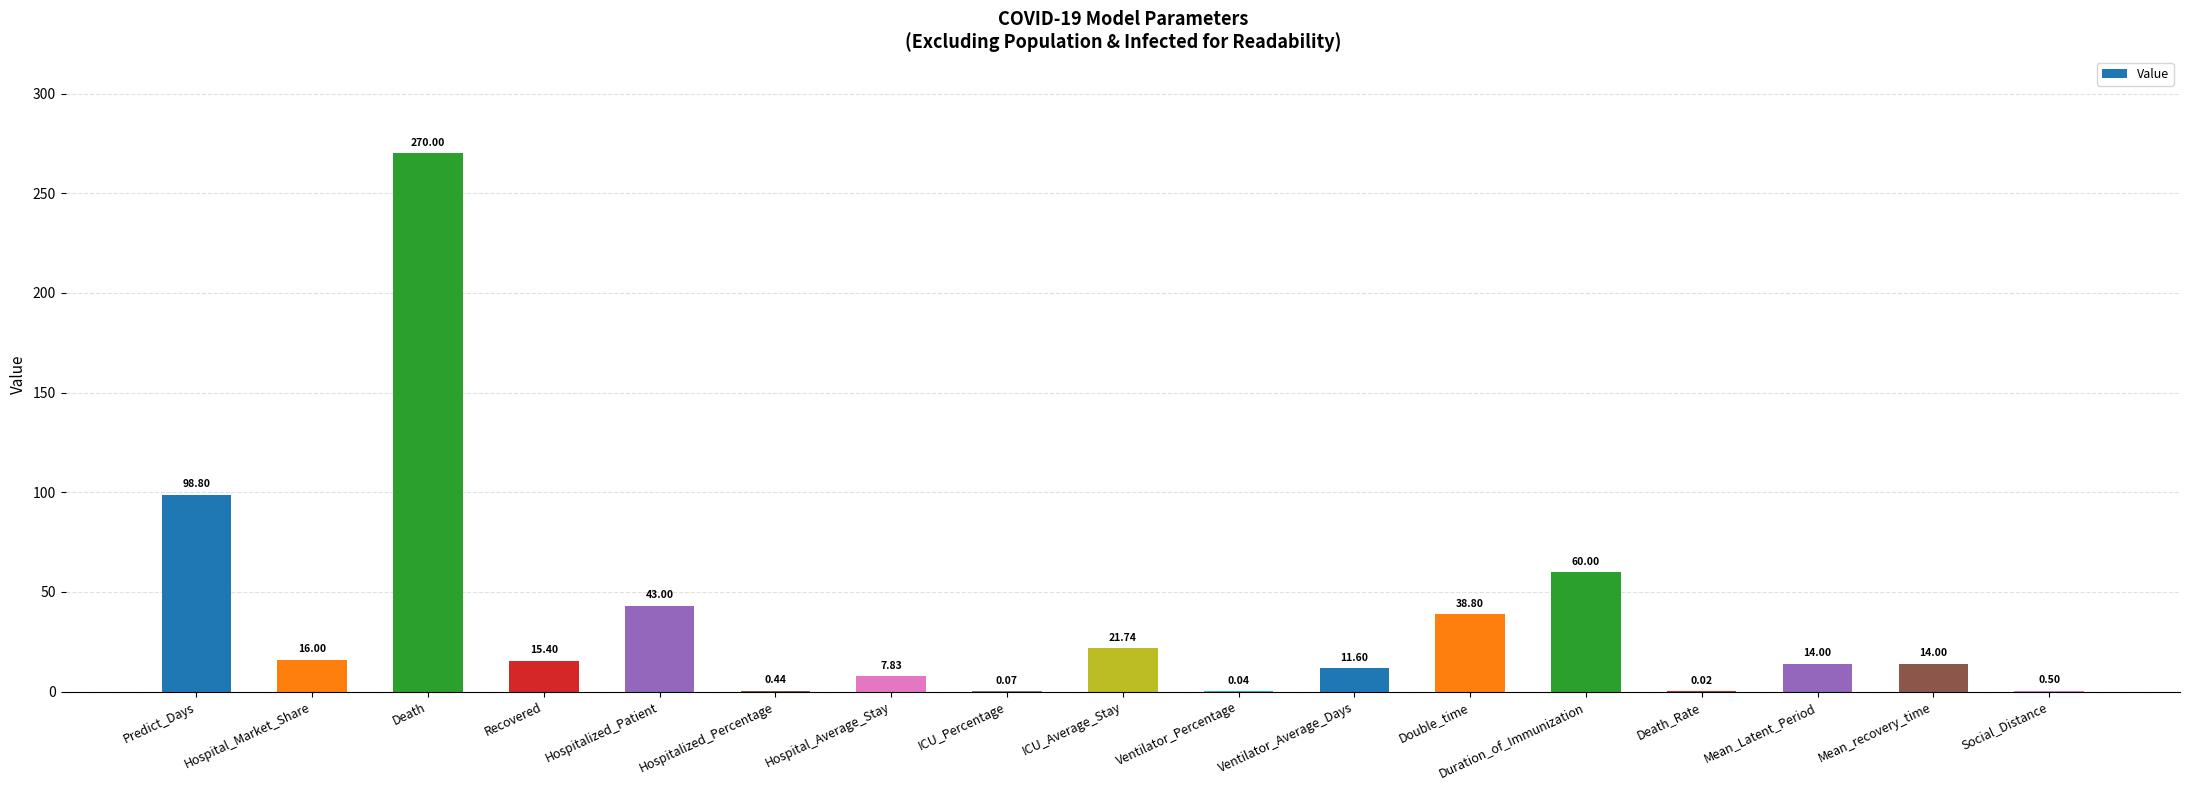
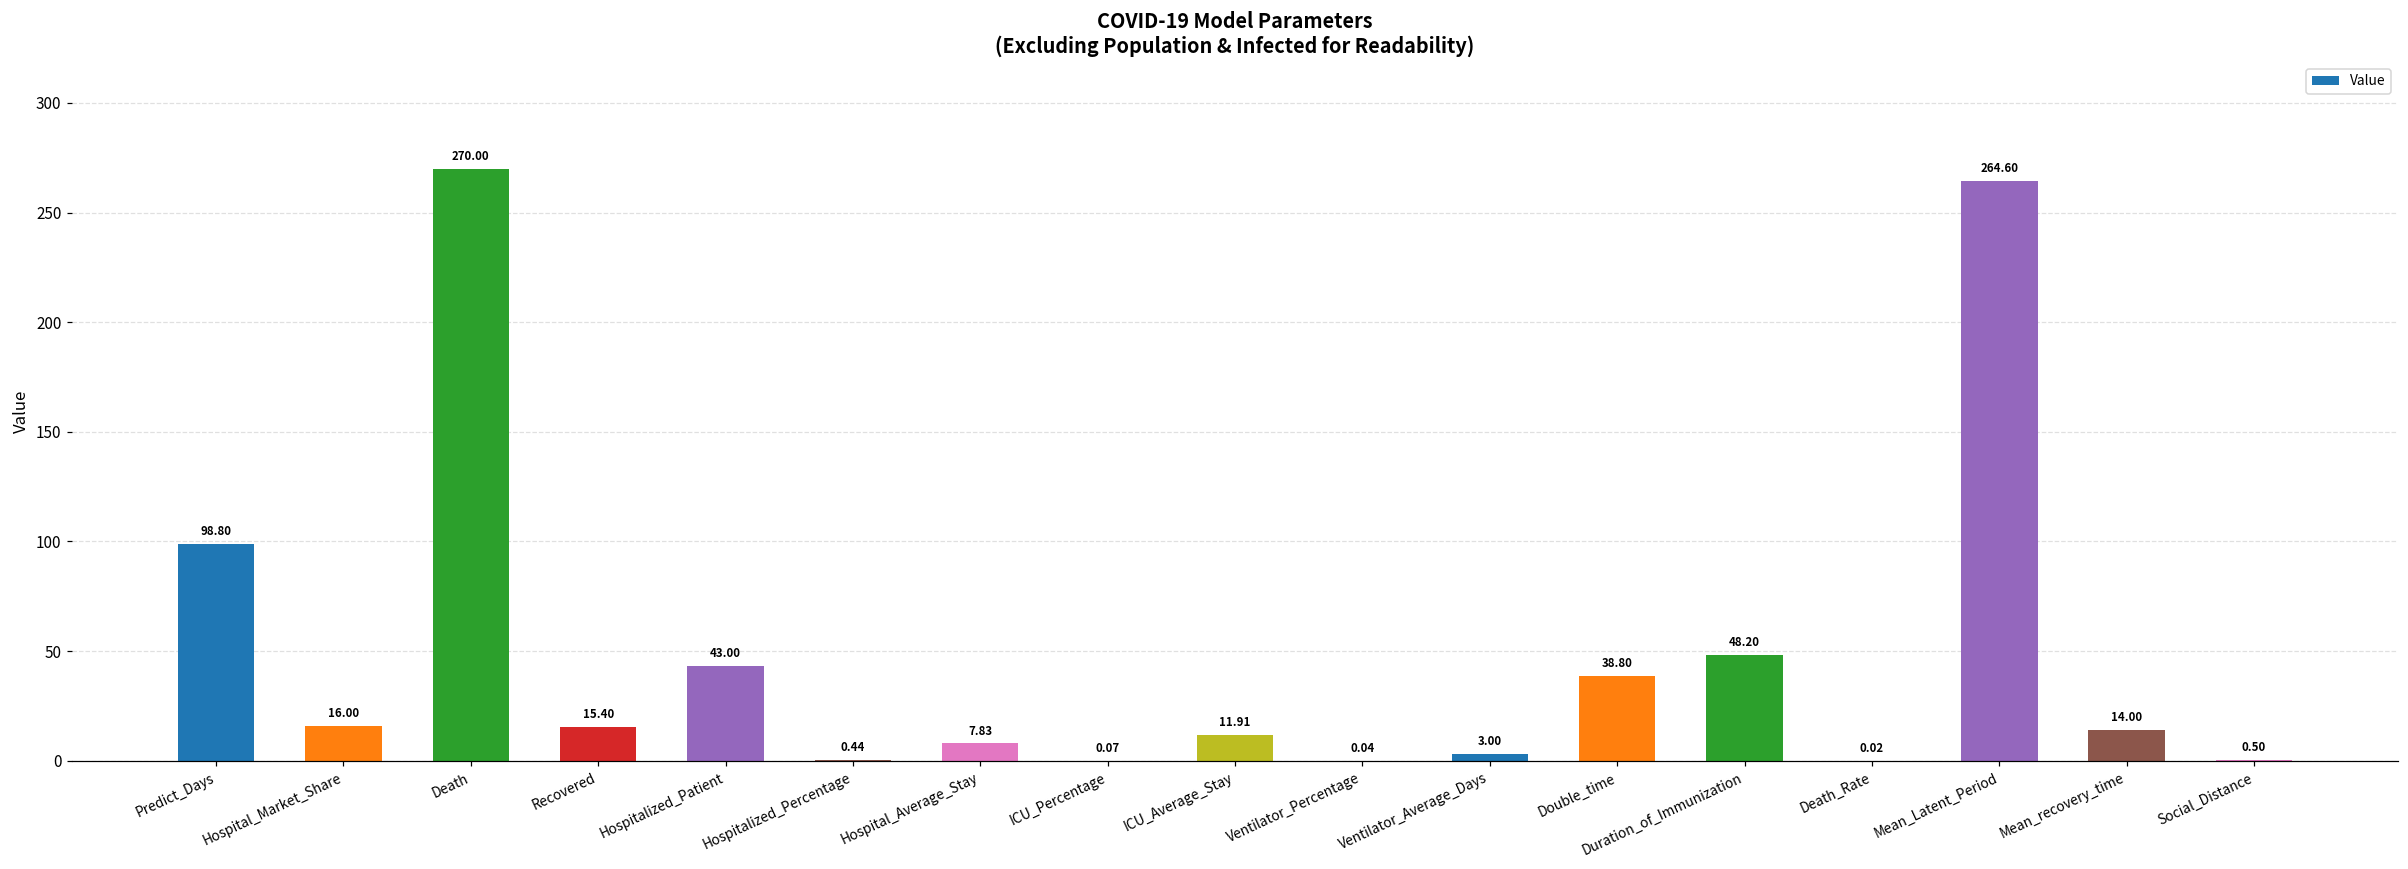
ICU_Average_Stay: 21.74 -> 11.91
Ventilator_Average_Days: 11.60 -> 3.00
Duration_of_Immunization: 60.00 -> 48.20
Mean_Latent_Period: 14.00 -> 264.60
